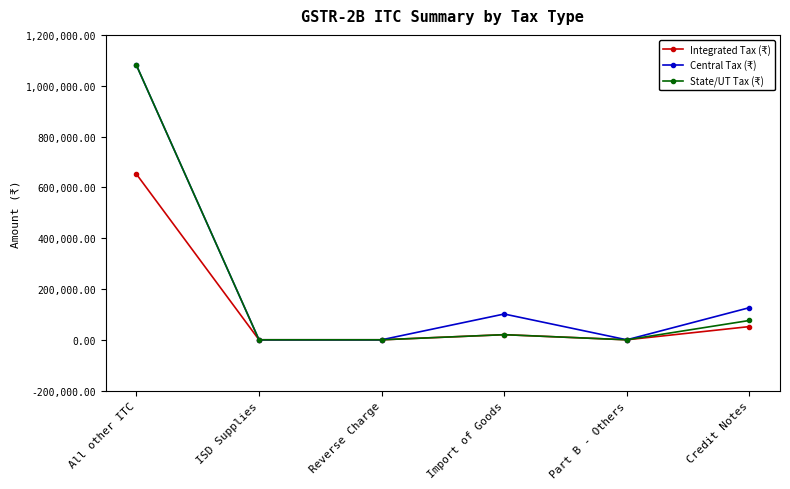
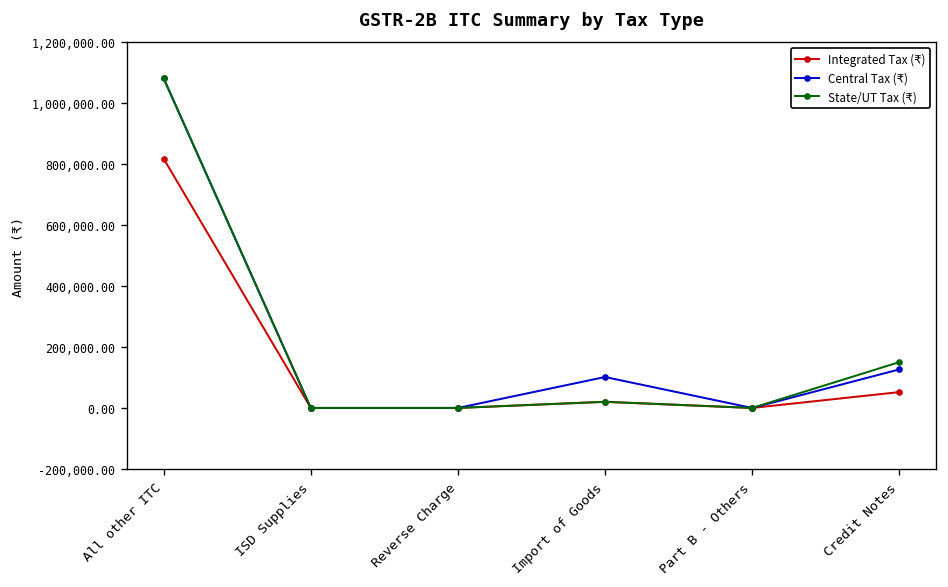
Integrated Tax (₹), All other ITC: 650,000 -> 820,000
State/UT Tax (₹), Credit Notes: 80,000 -> 150,000
